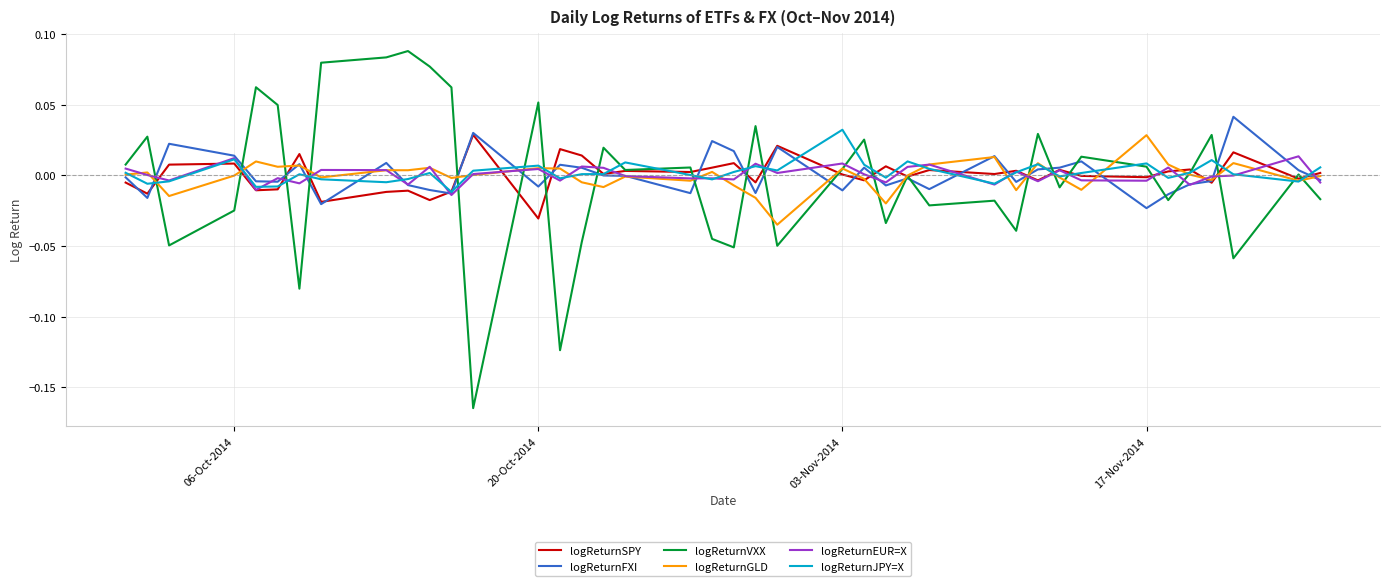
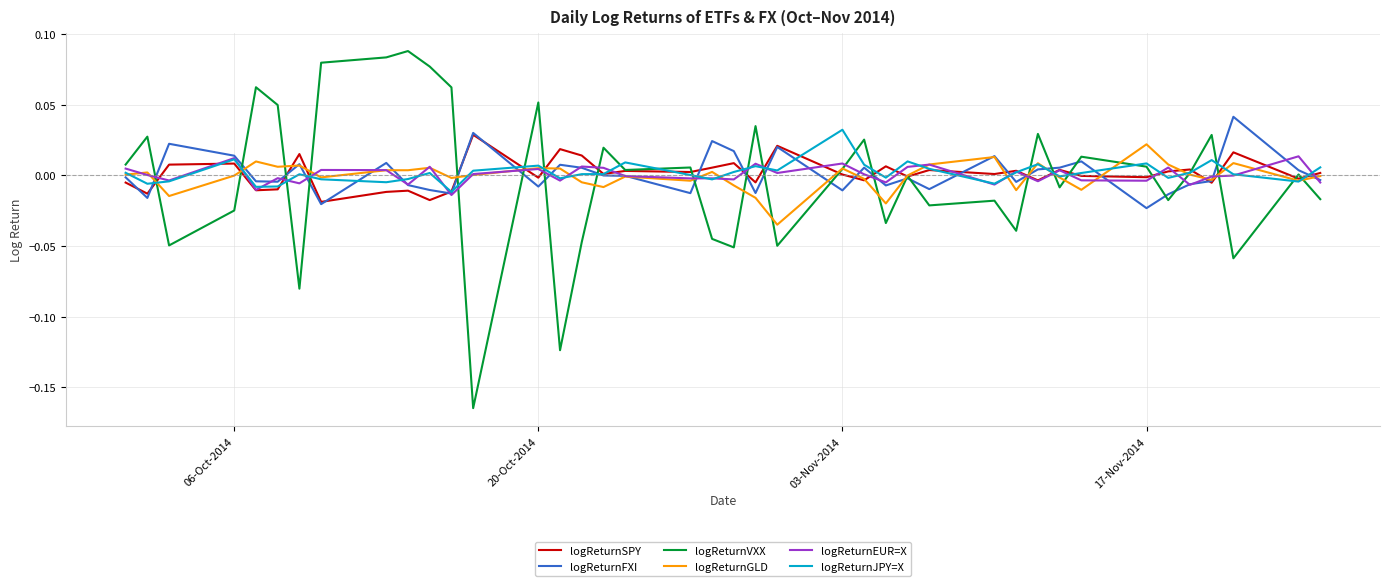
logReturnSPY, 20-Oct-2014: -0.031 -> -0.002
logReturnGLD, 17-Nov-2014: 0.029 -> 0.022
